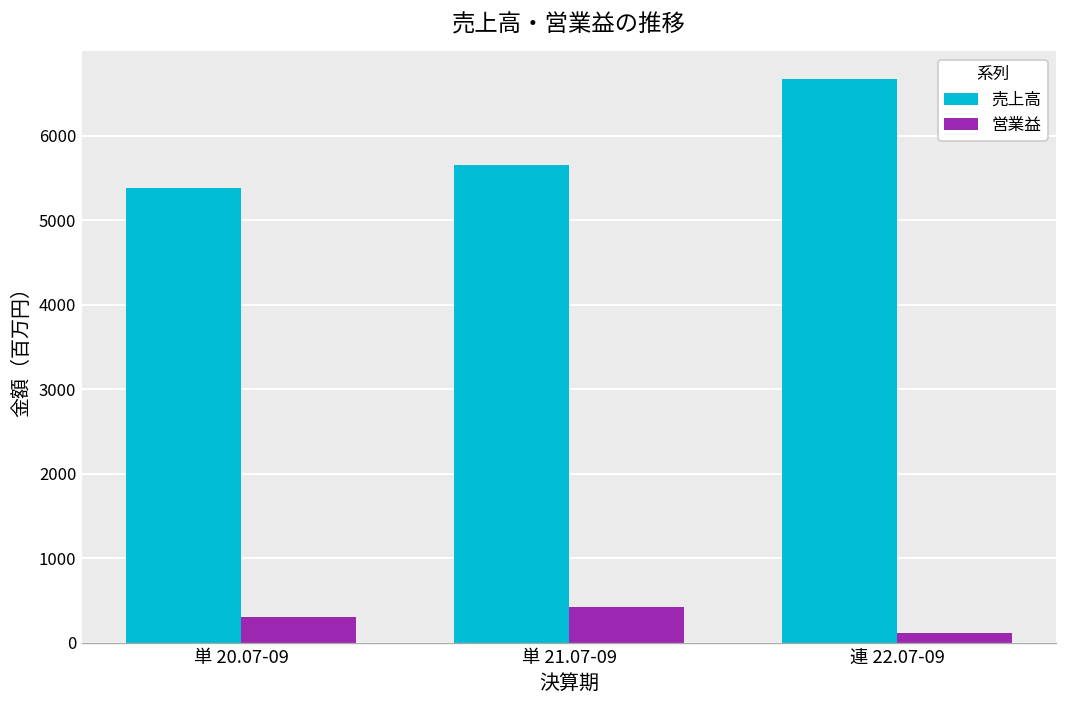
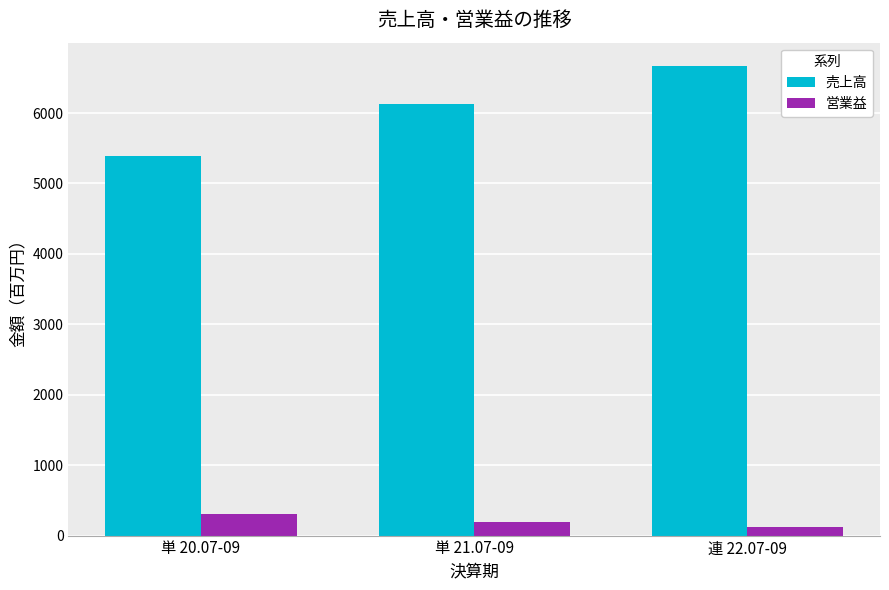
売上高, 単 21.07-09: 5700 -> 6100
営業益, 単 21.07-09: 400 -> 200
